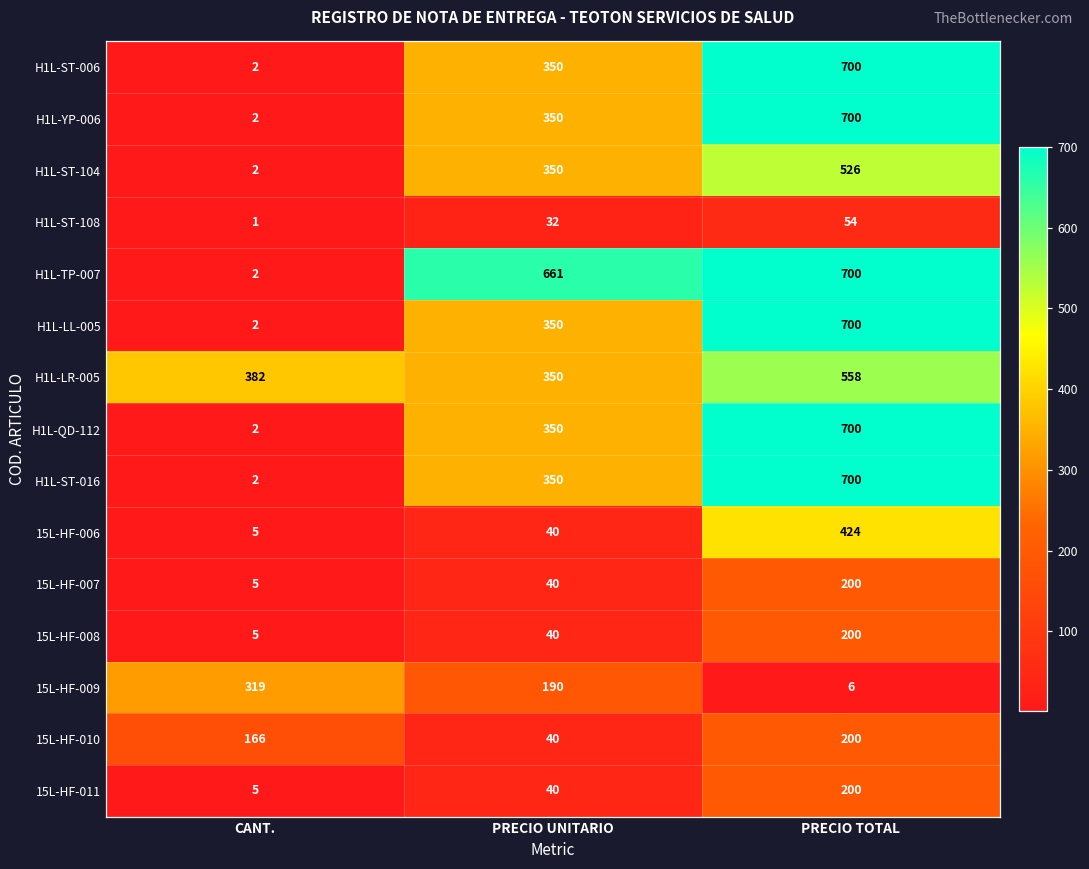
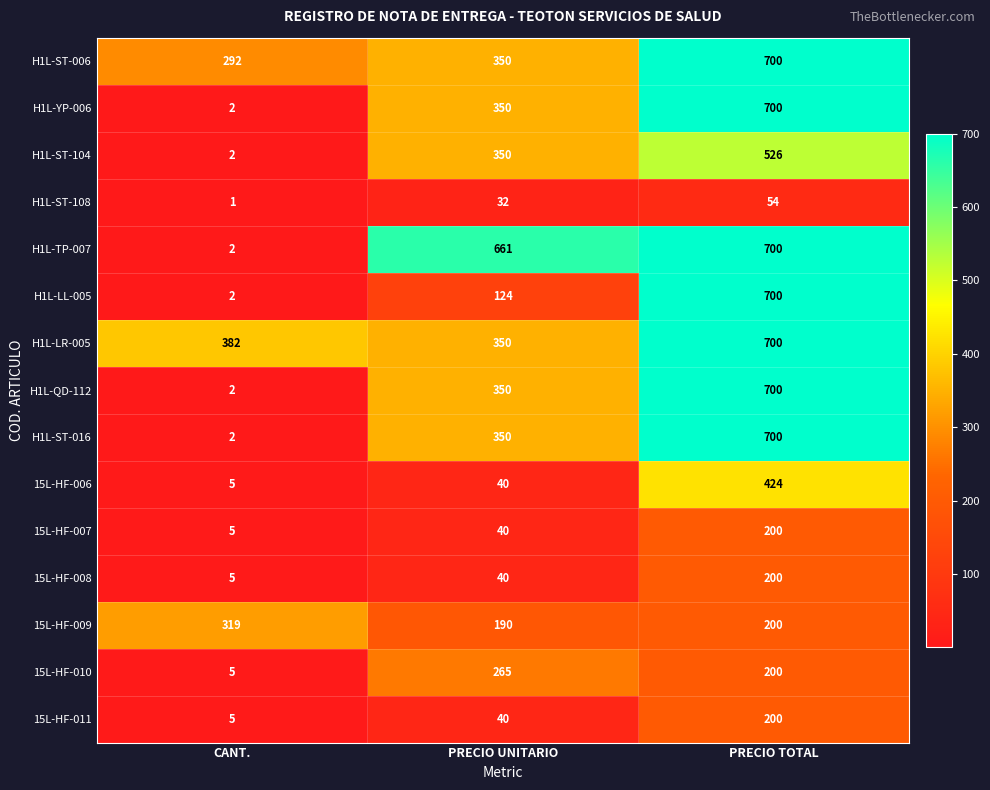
H1L-ST-006, CANT.: 2 -> 292
H1L-LL-005, PRECIO UNITARIO: 350 -> 124
H1L-LR-005, PRECIO TOTAL: 558 -> 700
15L-HF-009, PRECIO TOTAL: 6 -> 200
15L-HF-010, CANT.: 166 -> 5
15L-HF-010, PRECIO UNITARIO: 40 -> 265
